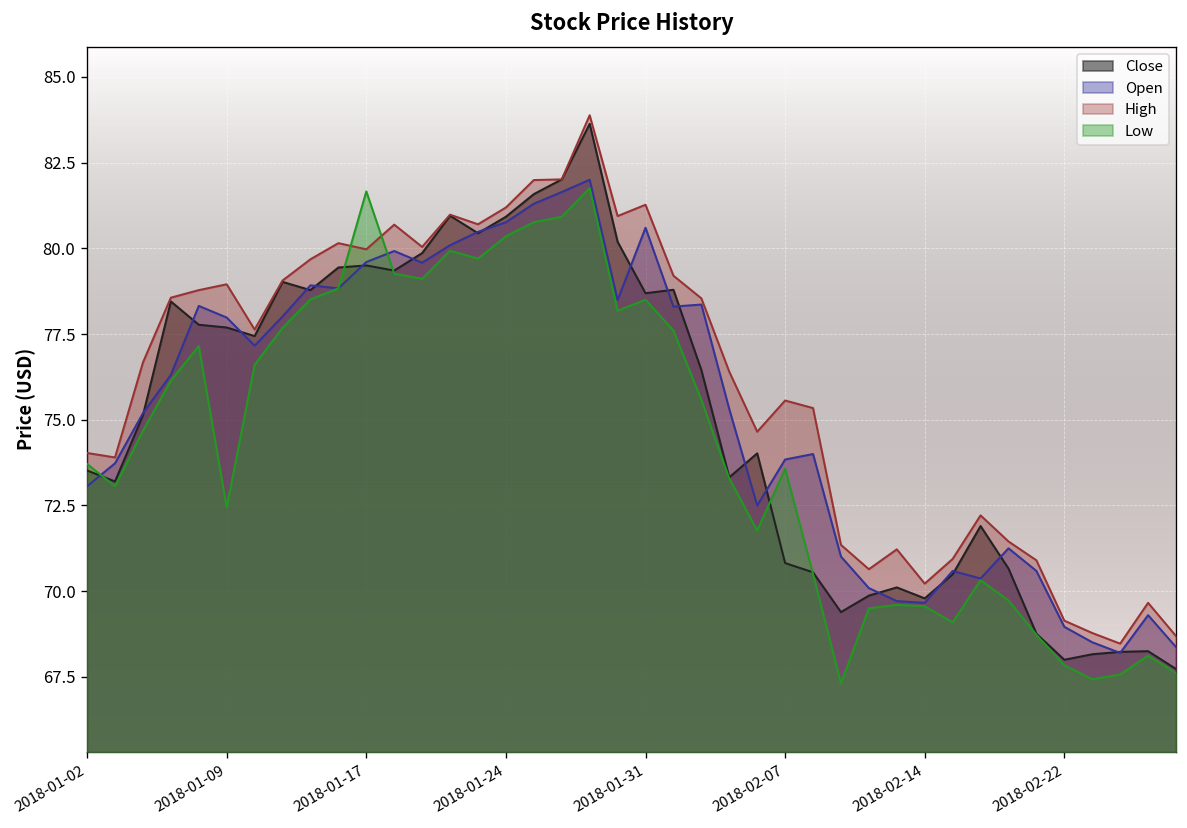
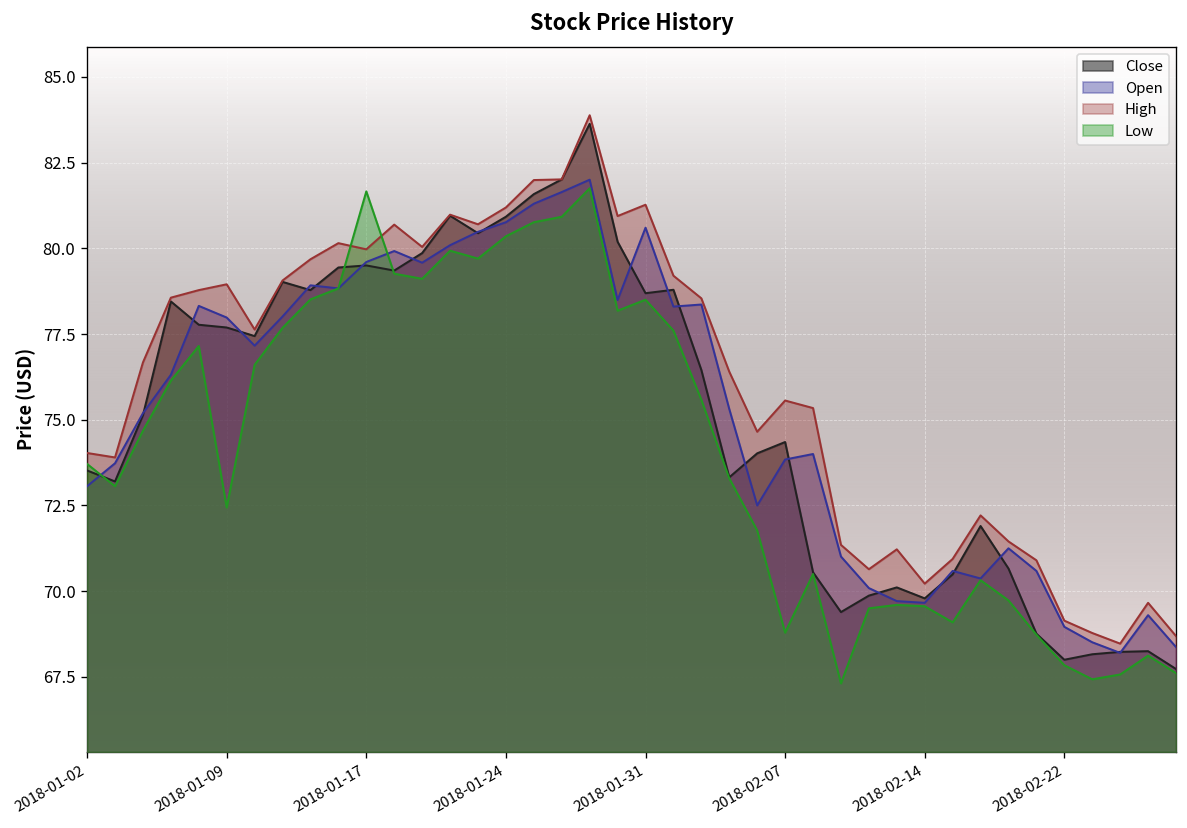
Close, 2018-02-07: 70.8 -> 74.4
Low, 2018-02-07: 73.6 -> 68.8
